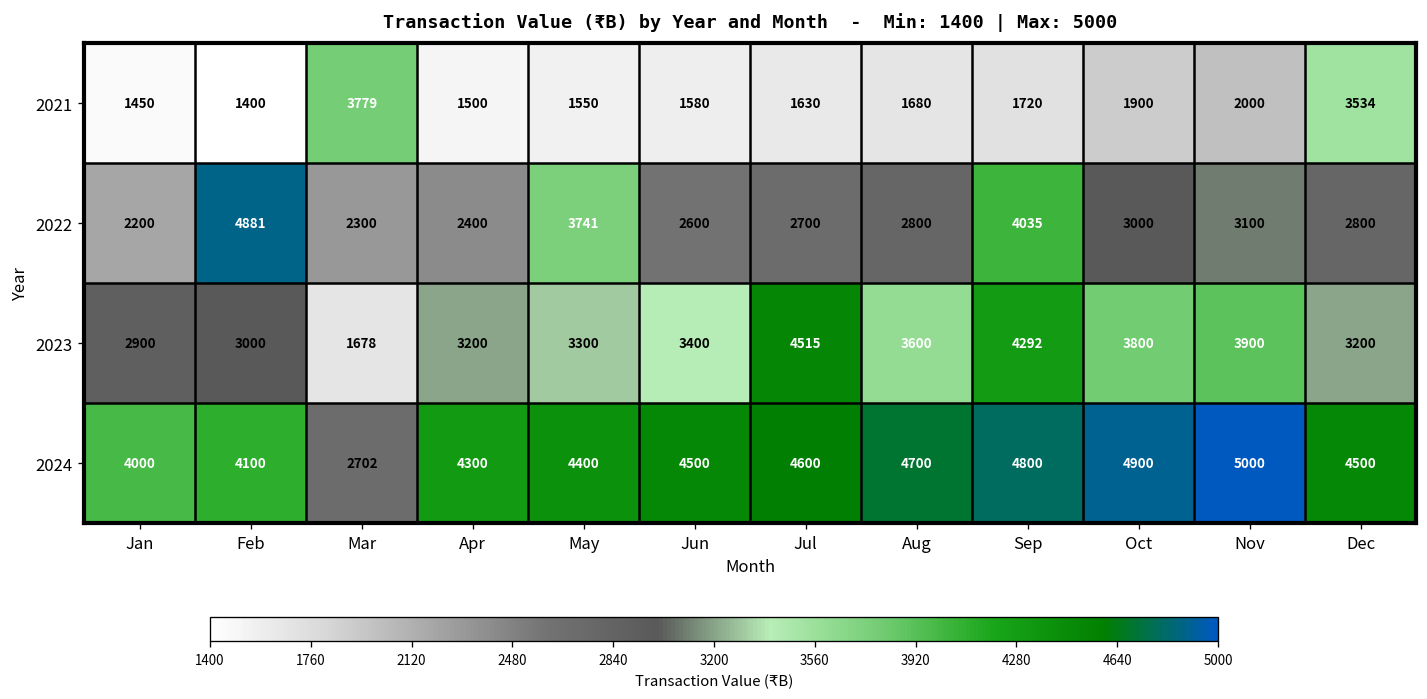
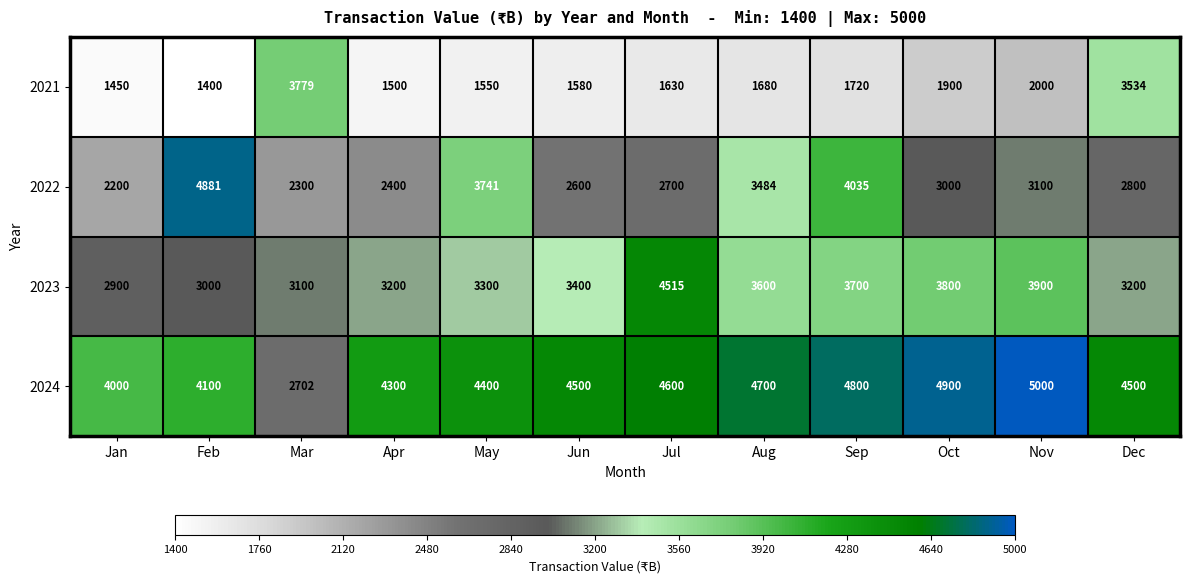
2022, Aug: 2800 -> 3484
2023, Mar: 1678 -> 3100
2023, Sep: 4292 -> 3700
